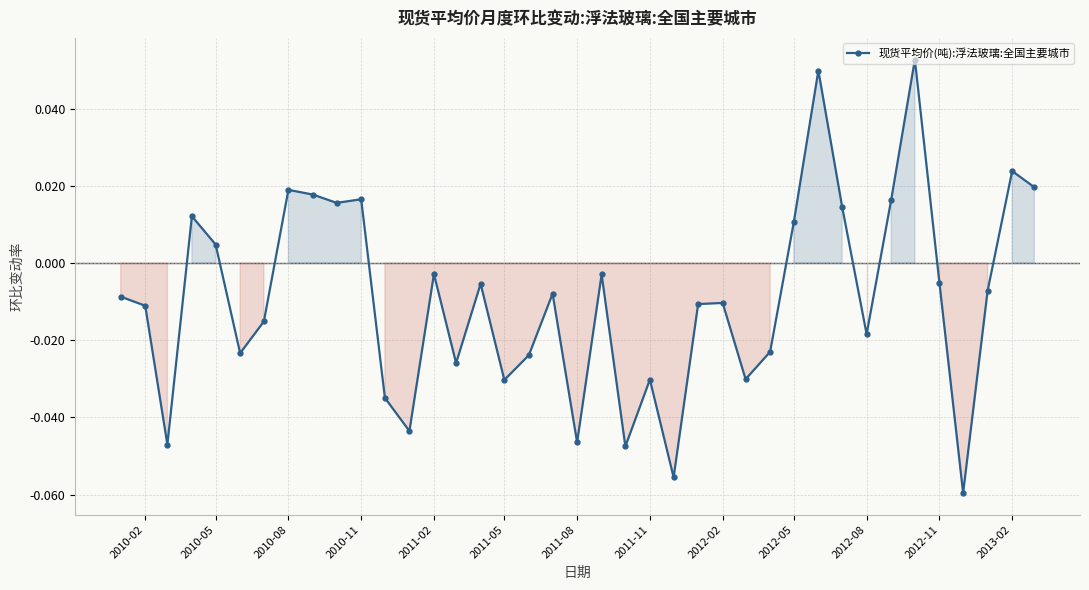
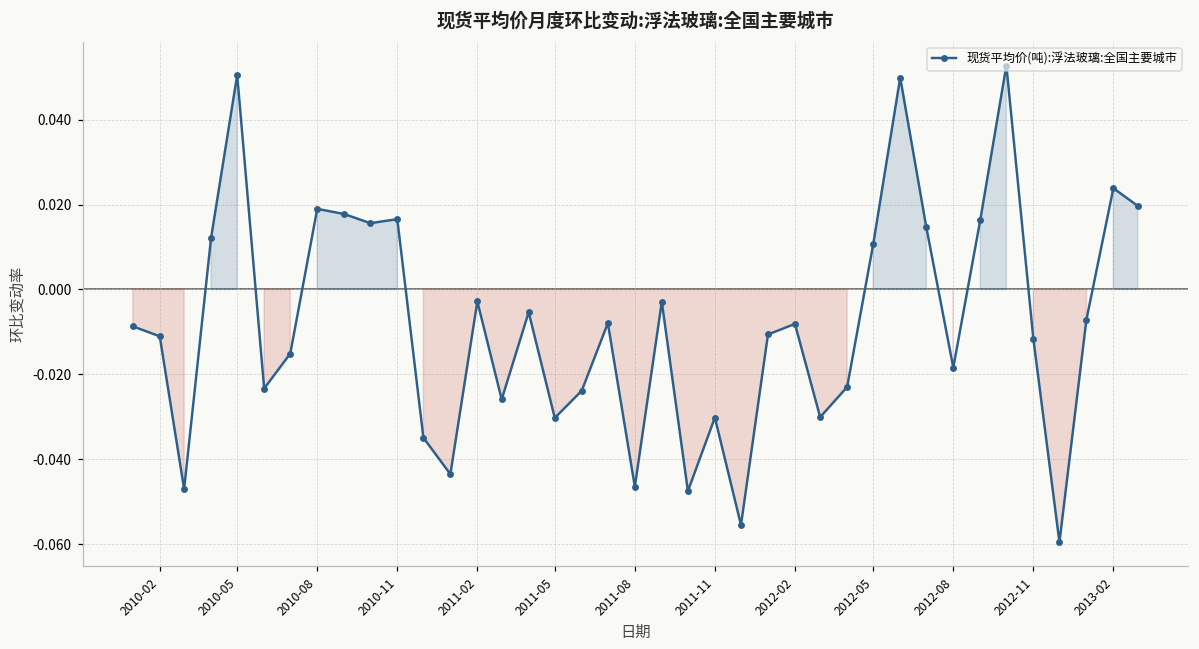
2010-05: 0.005 -> 0.051
2012-02: -0.010 -> -0.008
2012-11: -0.005 -> -0.012
